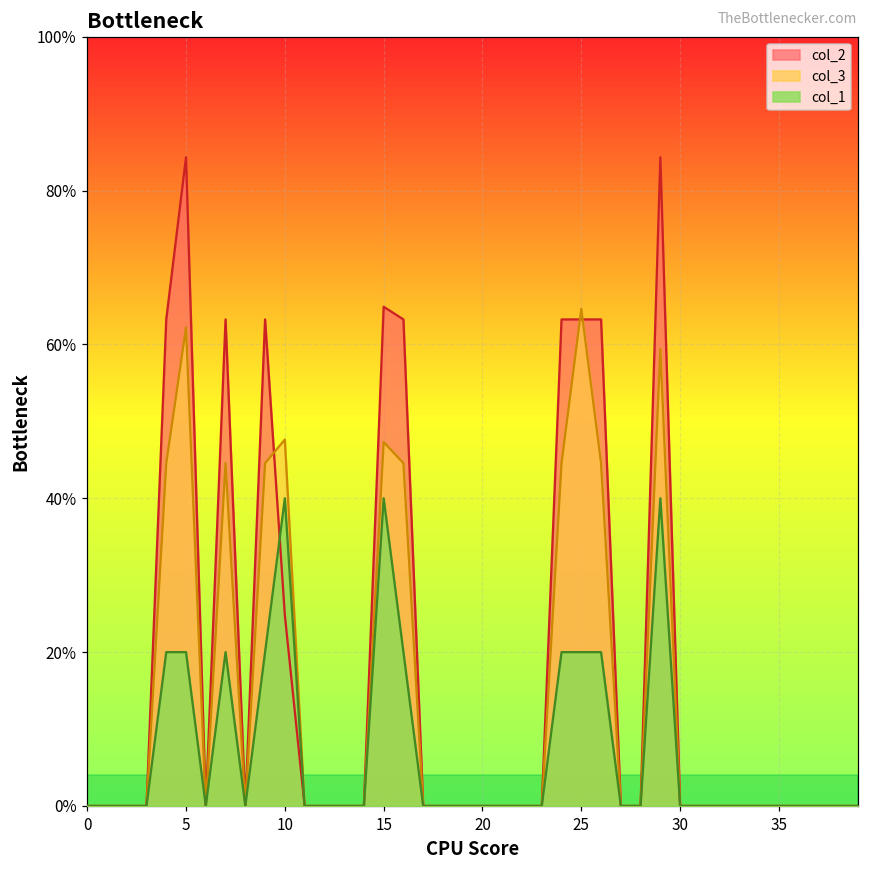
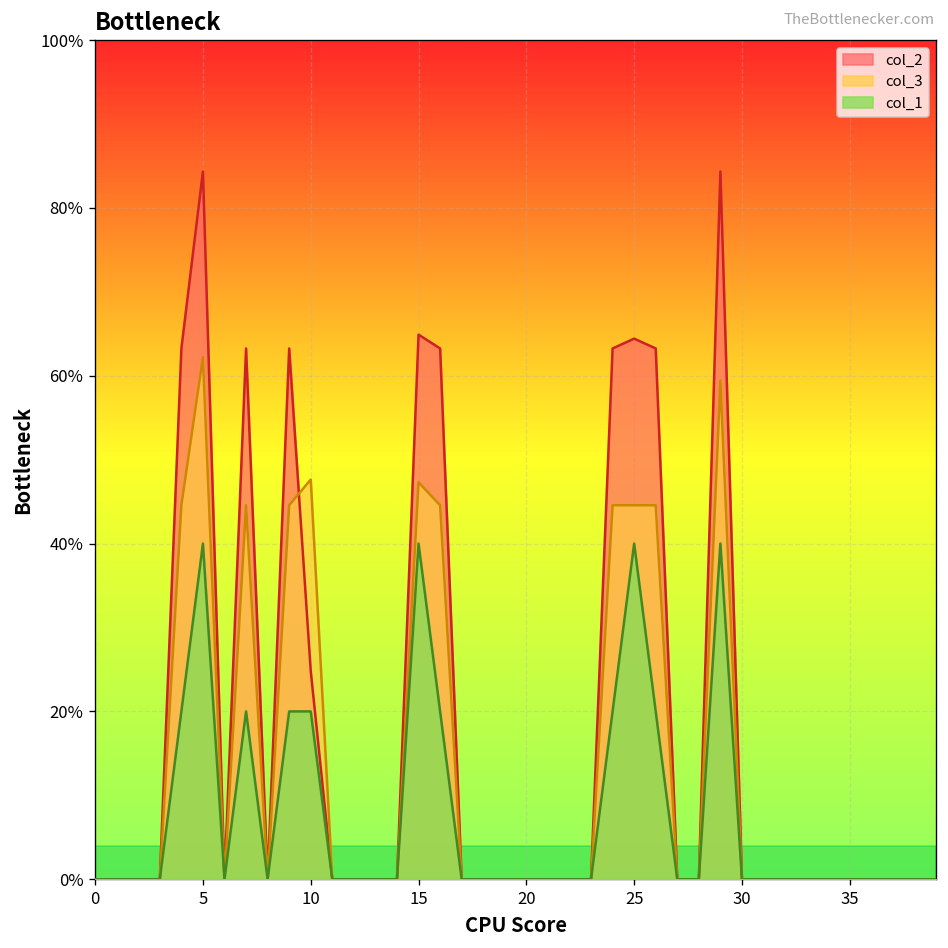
col_1, 5: 20% -> 40%
col_1, 10: 40% -> 20%
col_2, 25: 63% -> 64%
col_3, 25: 65% -> 45%
col_1, 25: 20% -> 40%
